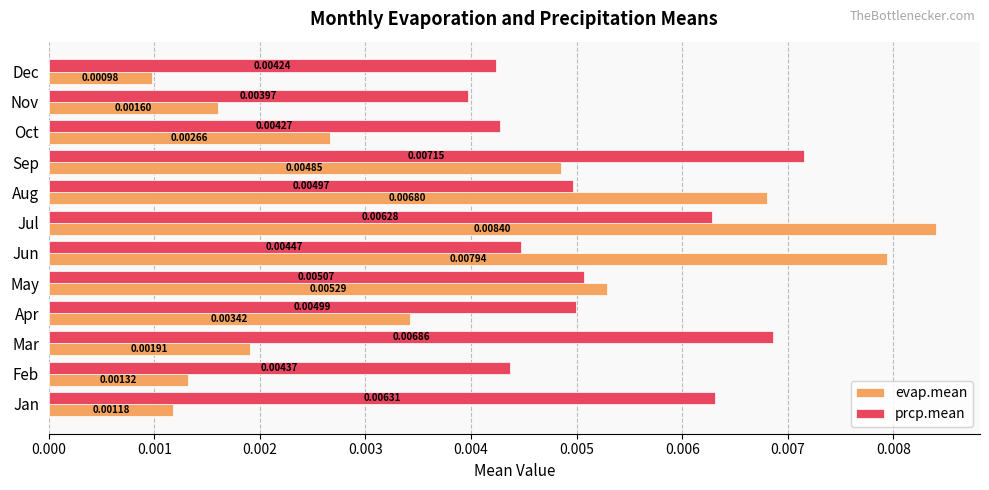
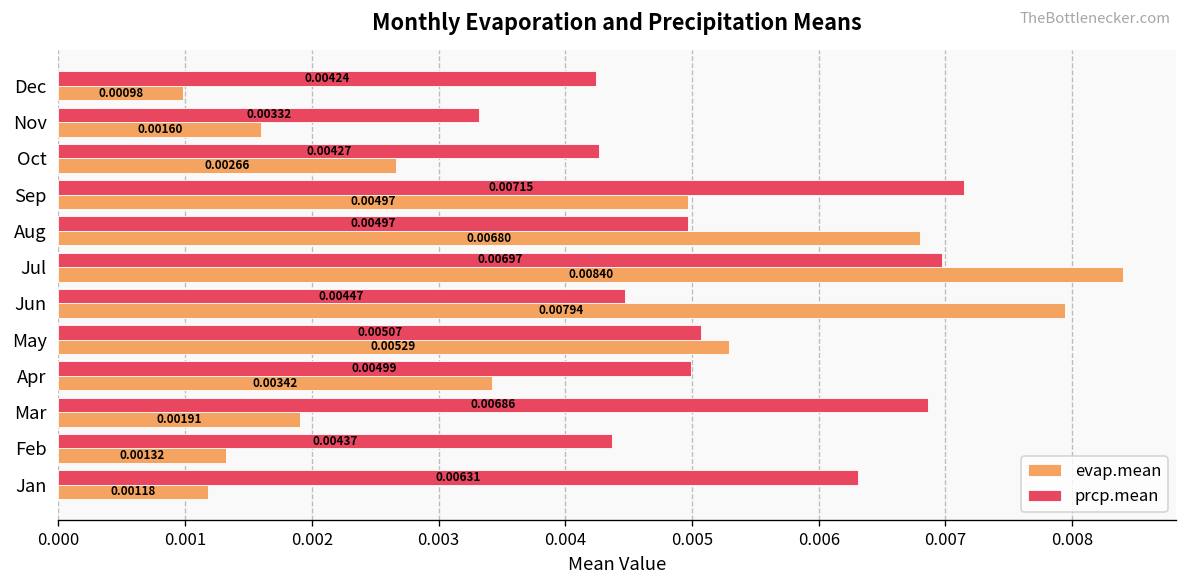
prcp.mean, Nov: 0.00397 -> 0.00332
evap.mean, Sep: 0.00485 -> 0.00497
prcp.mean, Jul: 0.00628 -> 0.00697
